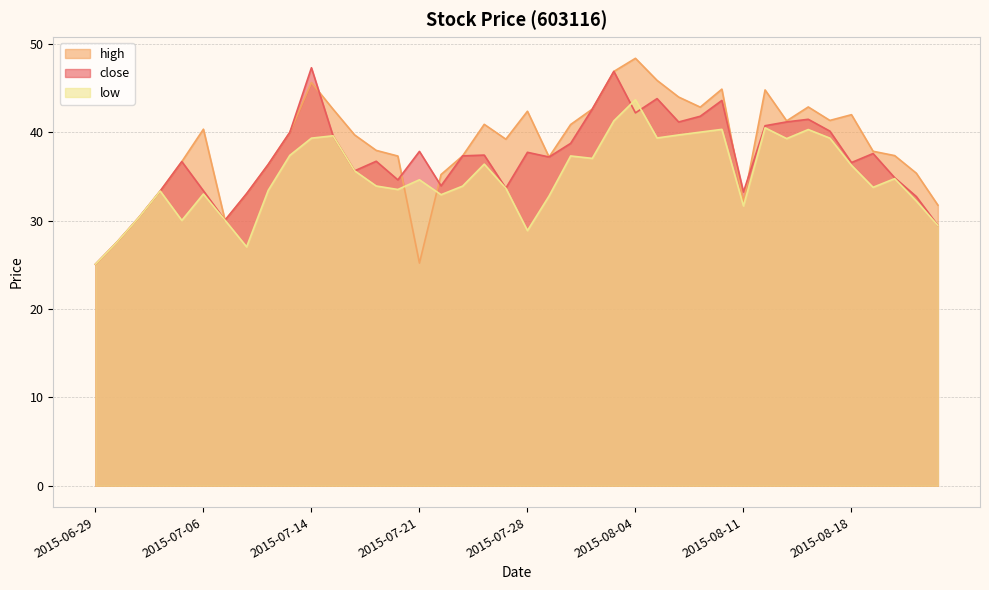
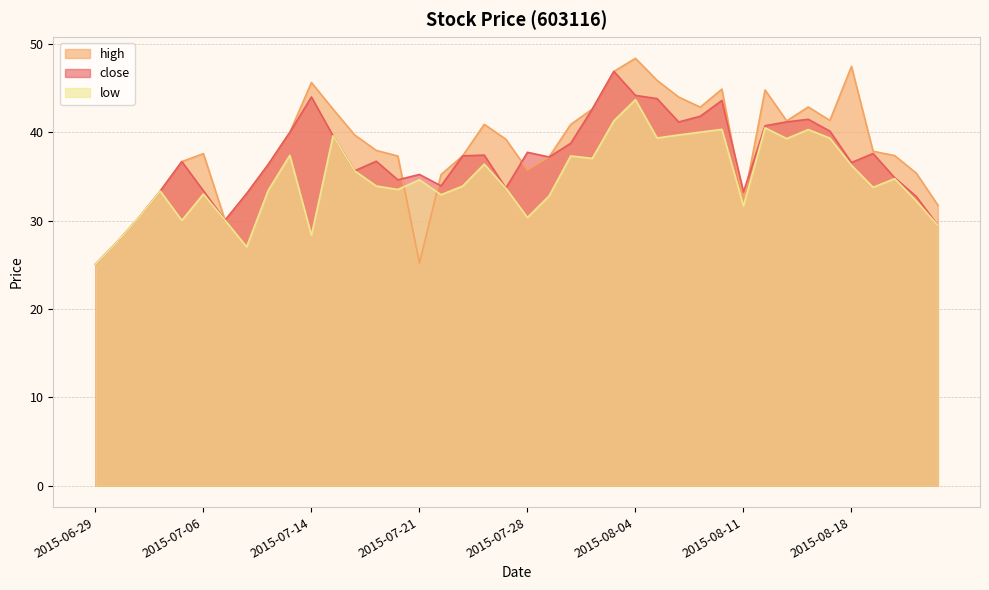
high, 2015-07-06: 40 -> 38
close, 2015-07-14: 47 -> 44
low, 2015-07-14: 39 -> 28
close, 2015-07-21: 38 -> 35
high, 2015-07-28: 42 -> 36
low, 2015-07-28: 29 -> 30
close, 2015-08-04: 42 -> 44
high, 2015-08-18: 42 -> 47
